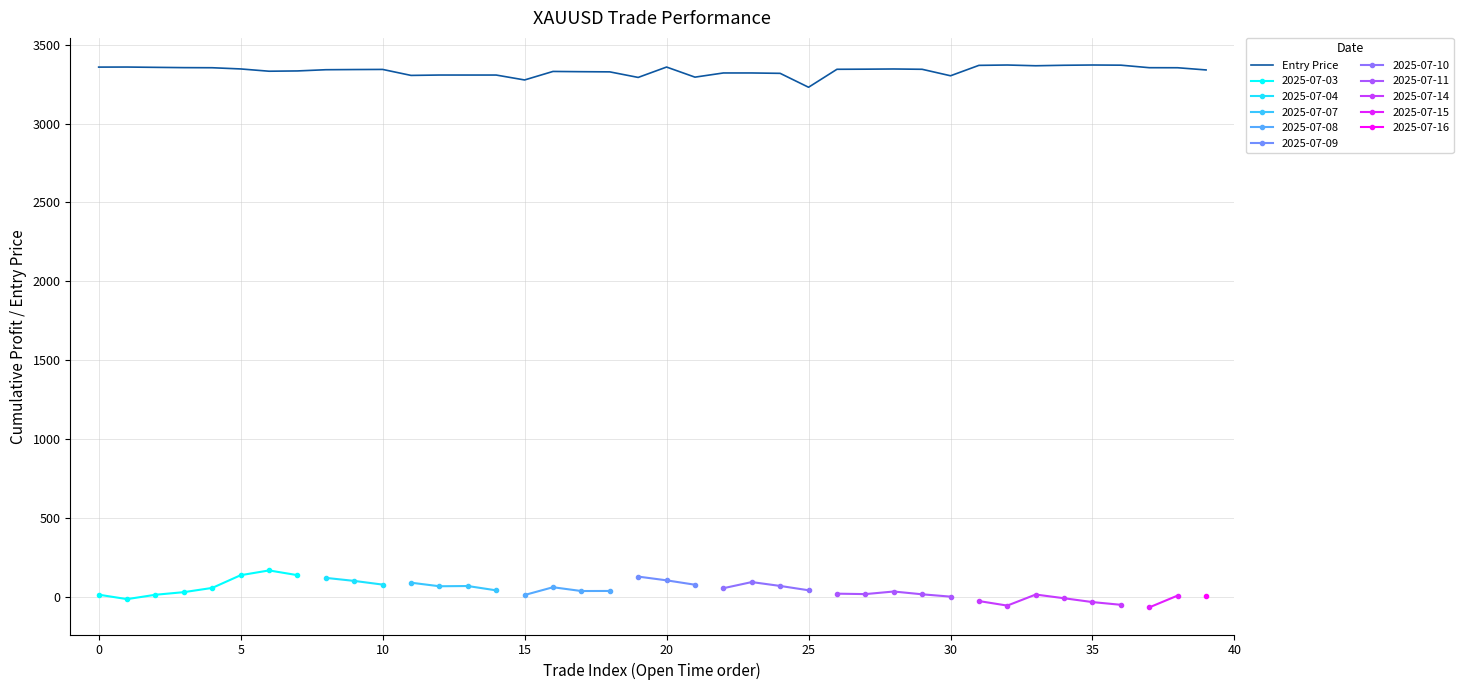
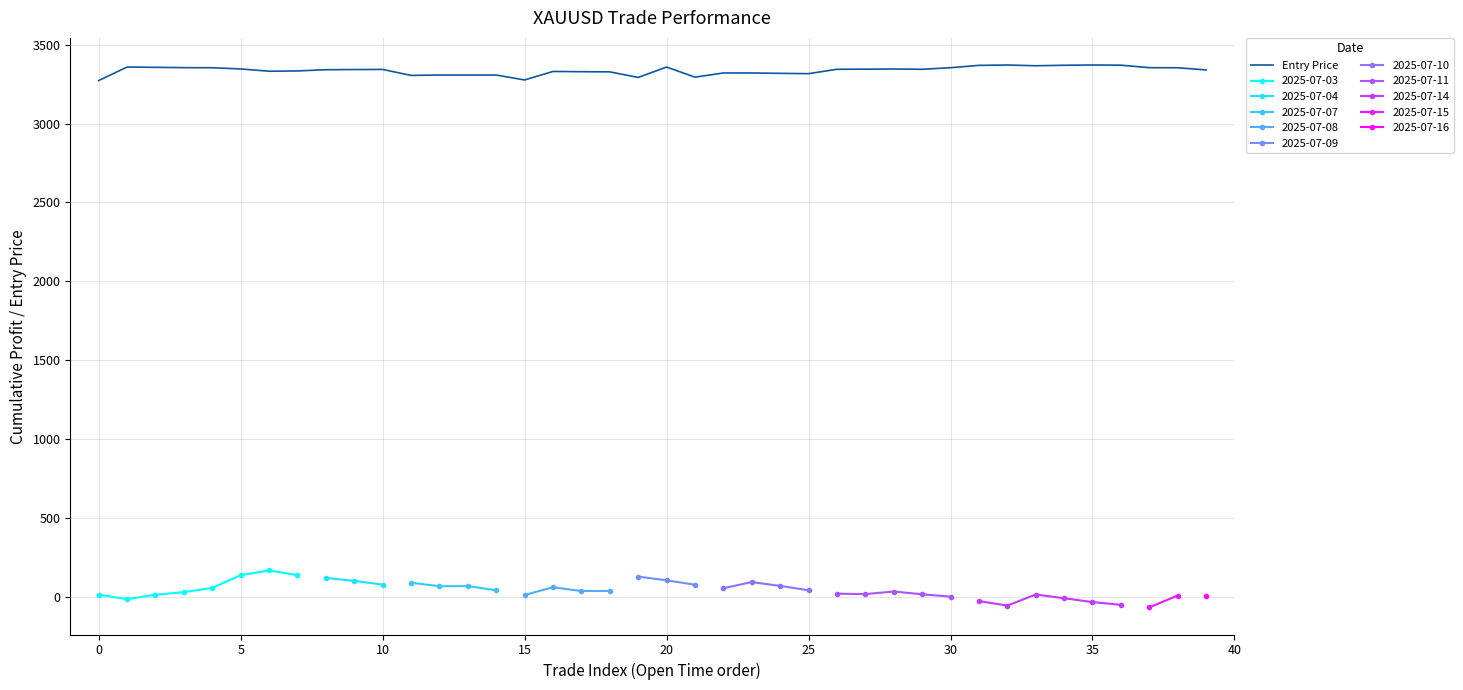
Entry Price, 0: 3360 -> 3270
Entry Price, 25: 3230 -> 3320
Entry Price, 30: 3300 -> 3350
